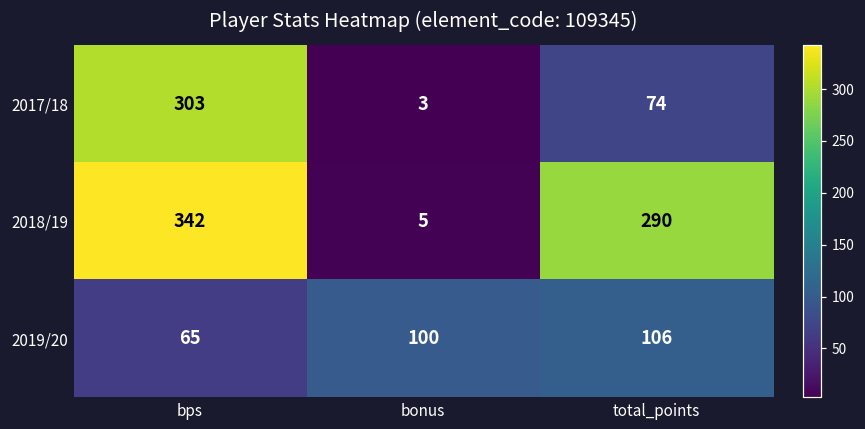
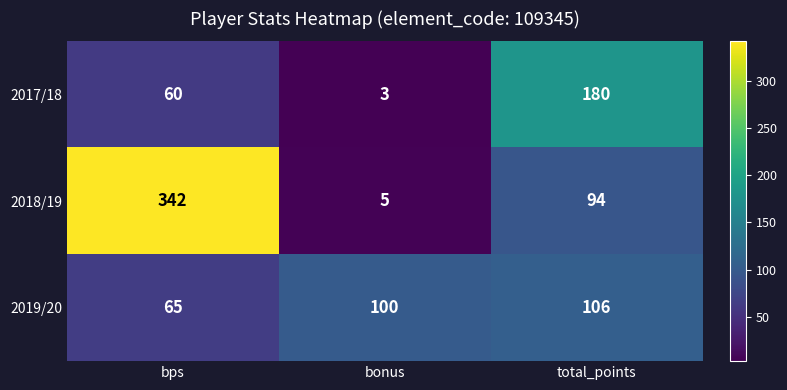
2017/18, bps: 303 -> 60
2017/18, total_points: 74 -> 180
2018/19, total_points: 290 -> 94
